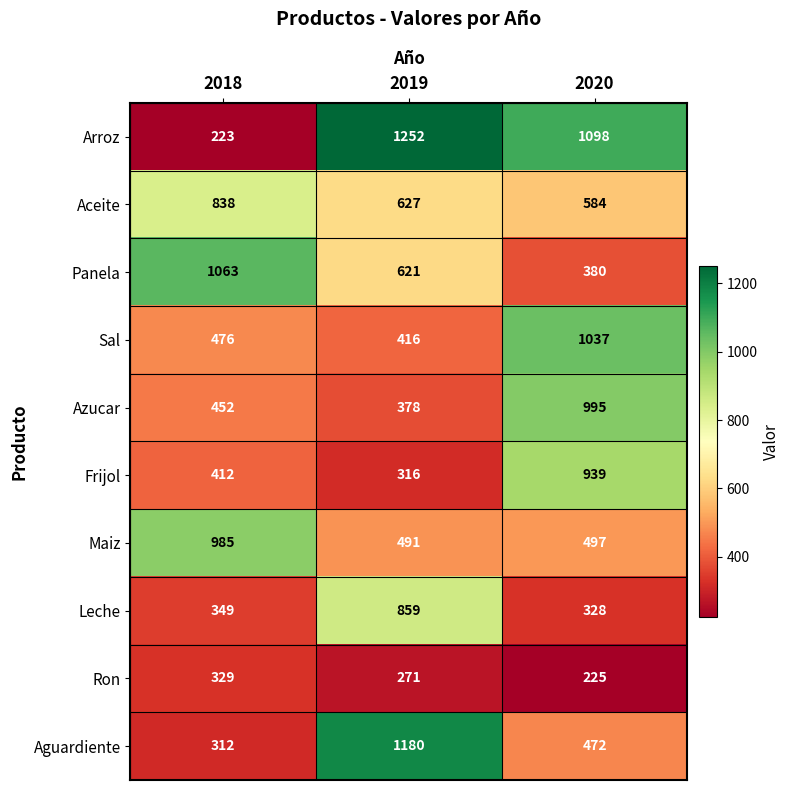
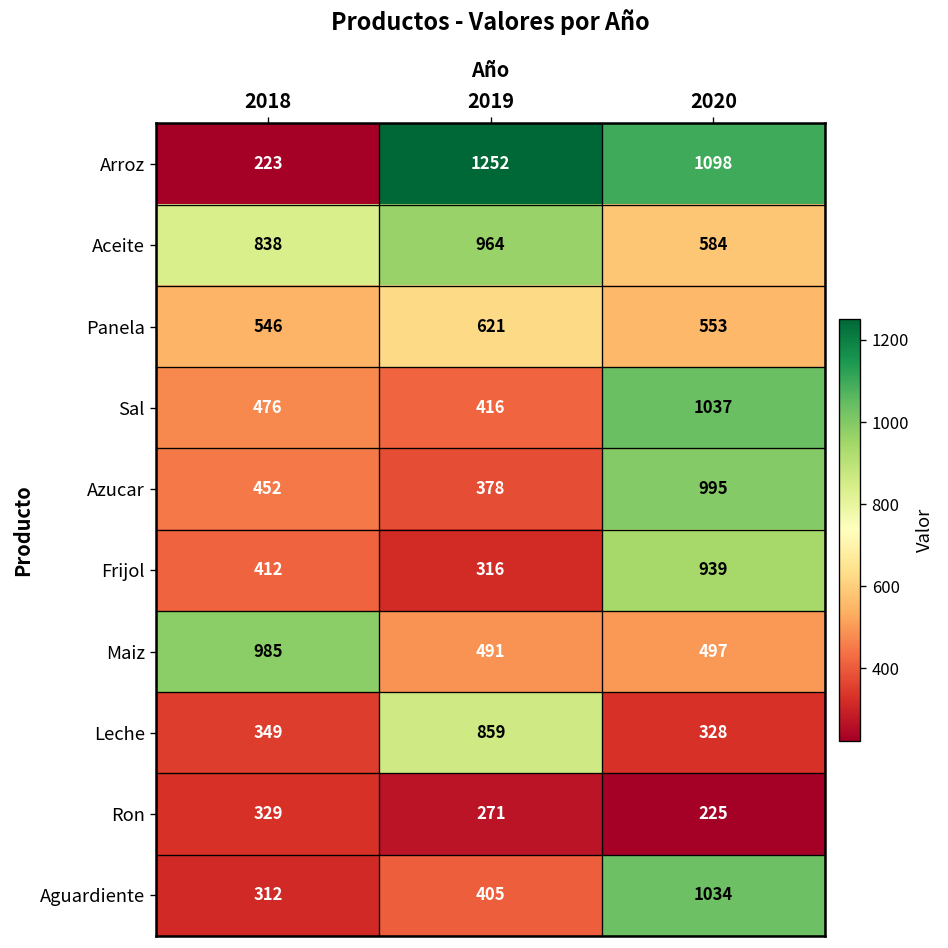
Aceite, 2019: 627 -> 964
Panela, 2018: 1063 -> 546
Panela, 2020: 380 -> 553
Aguardiente, 2019: 1180 -> 405
Aguardiente, 2020: 472 -> 1034
